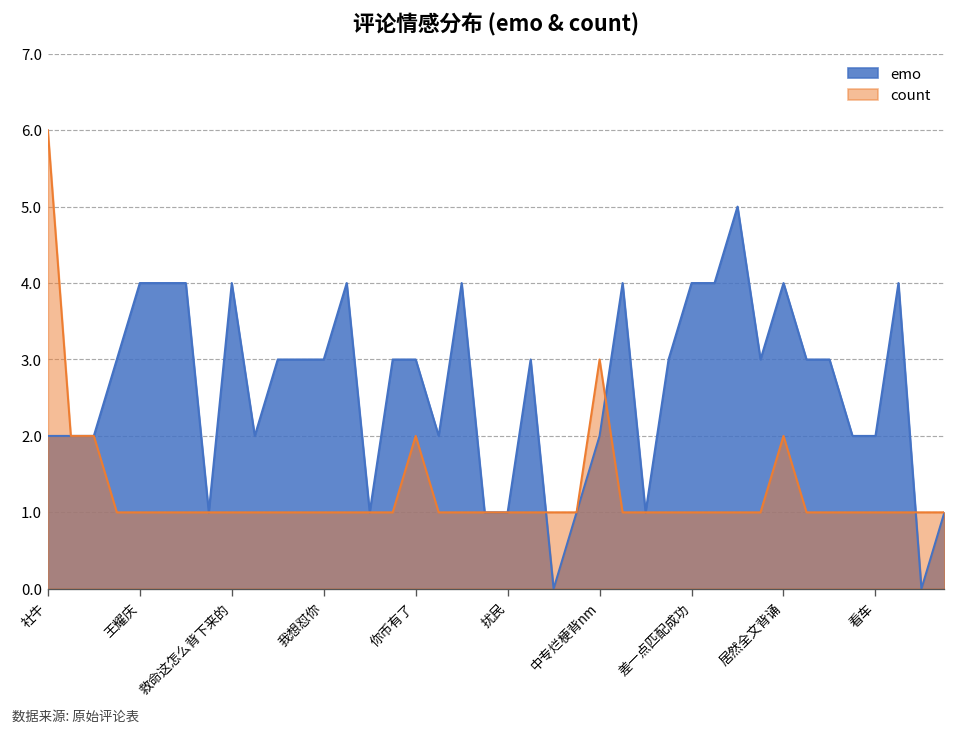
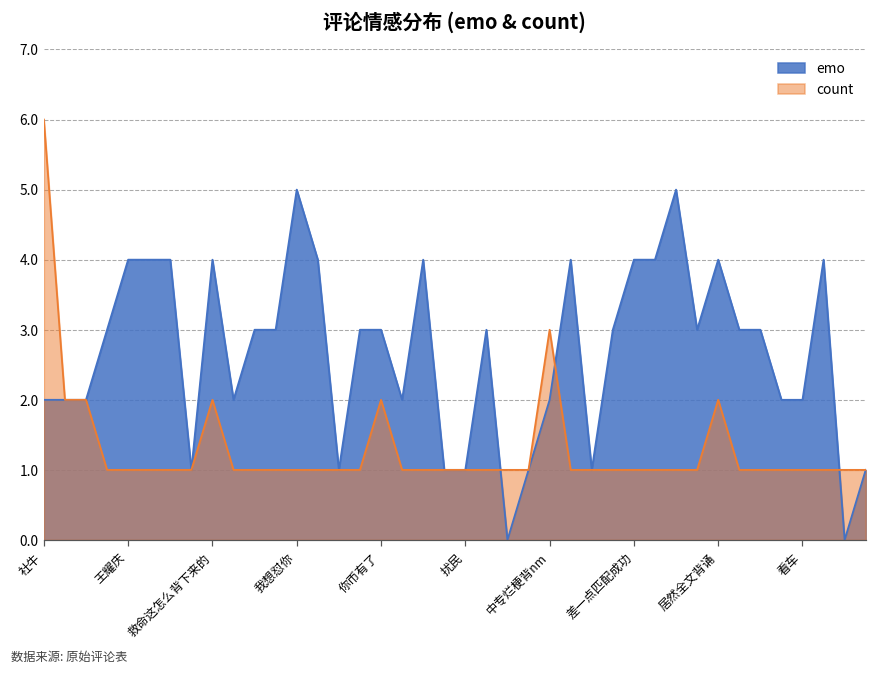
count, 救命这怎么背下来的: 1 -> 2
emo, 我想怼你: 3 -> 5
